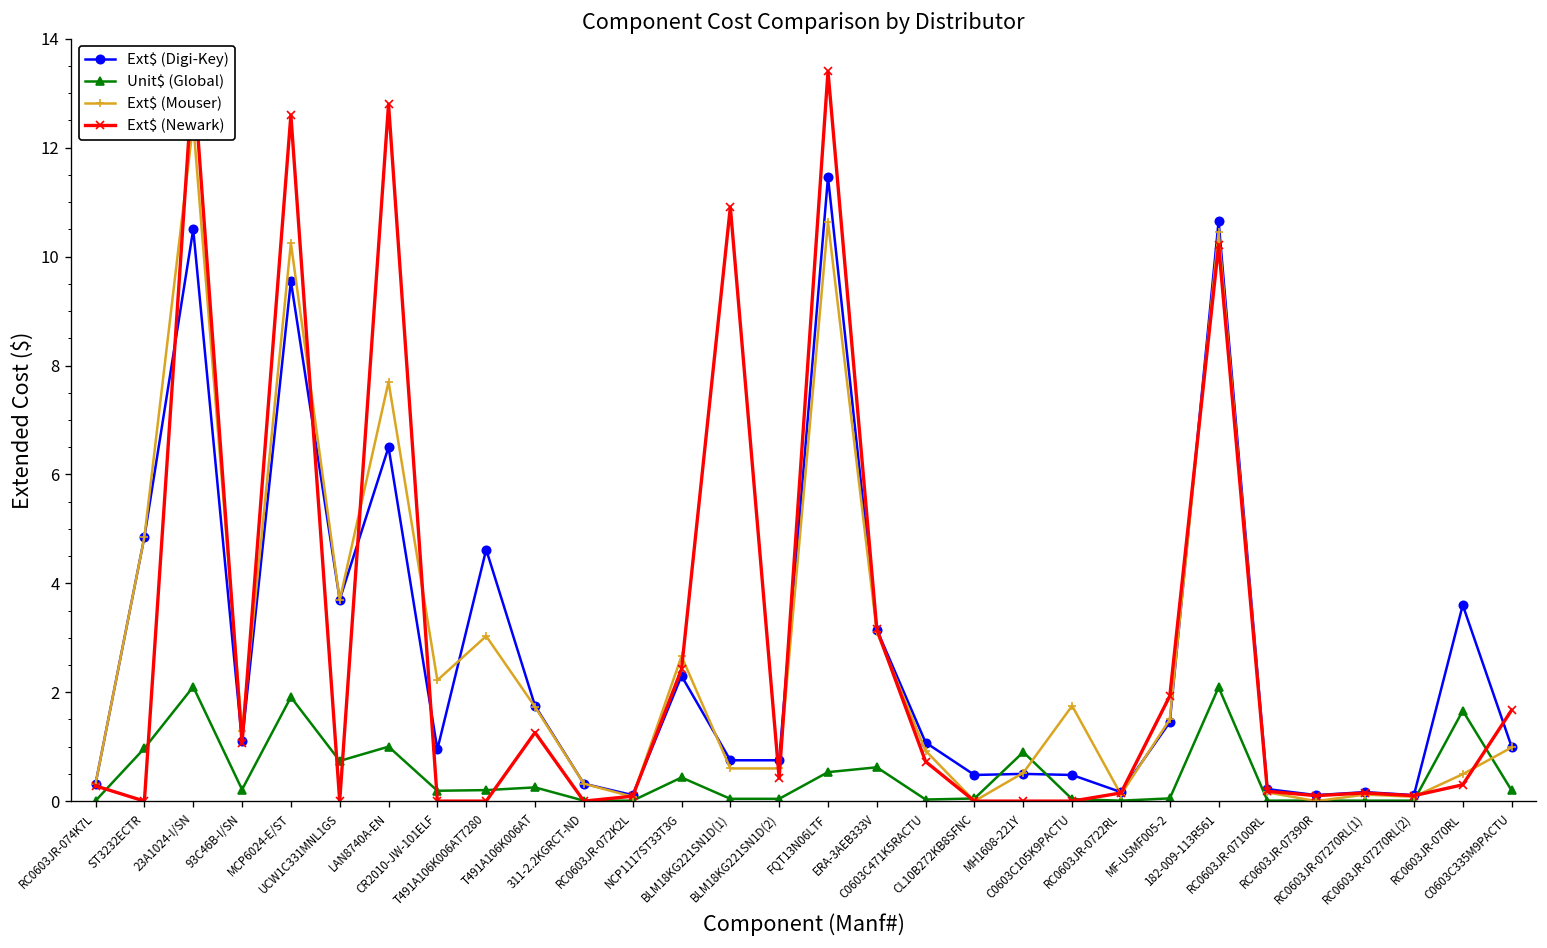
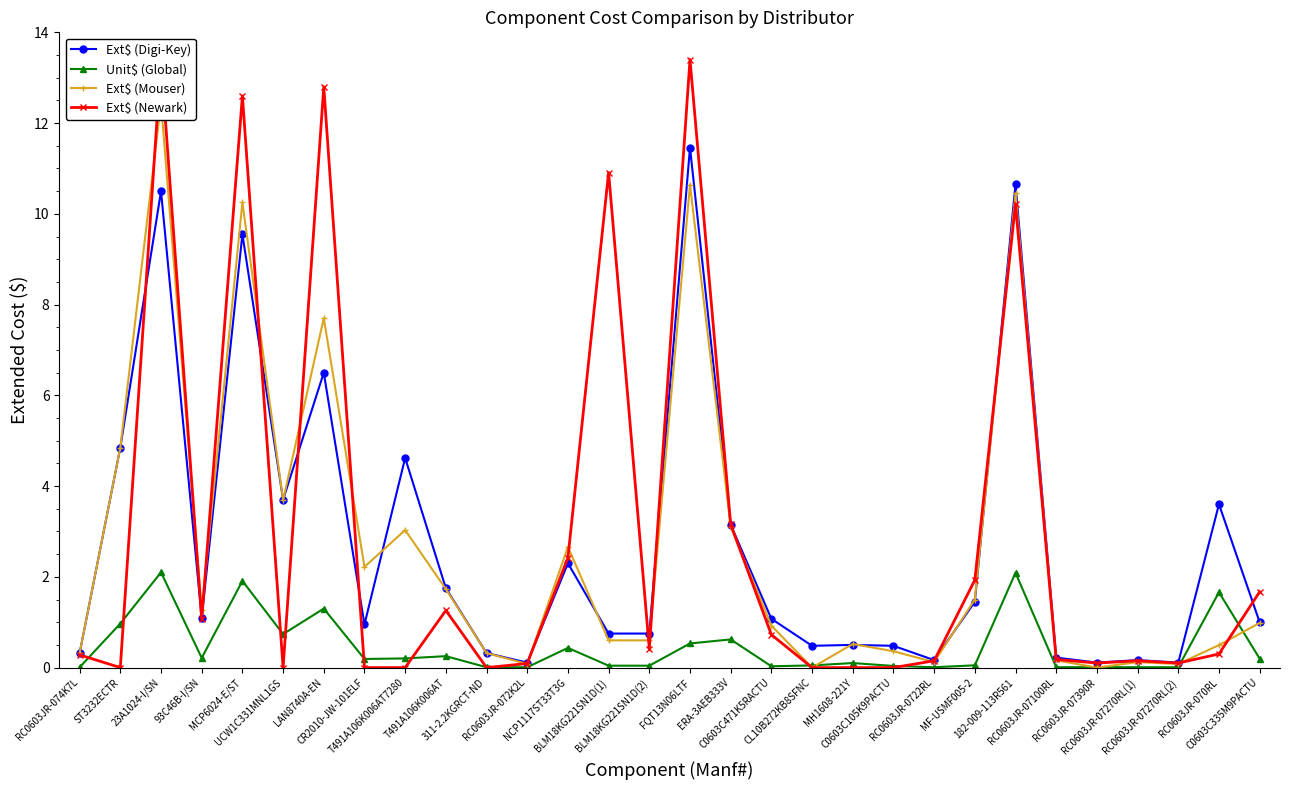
Unit$ (Global), LAN8740A-EN: 1.0 -> 1.3
Unit$ (Global), MH1608-221Y: 0.9 -> 0.1
Ext$ (Mouser), C0603C105K9PACTU: 1.8 -> 0.4
